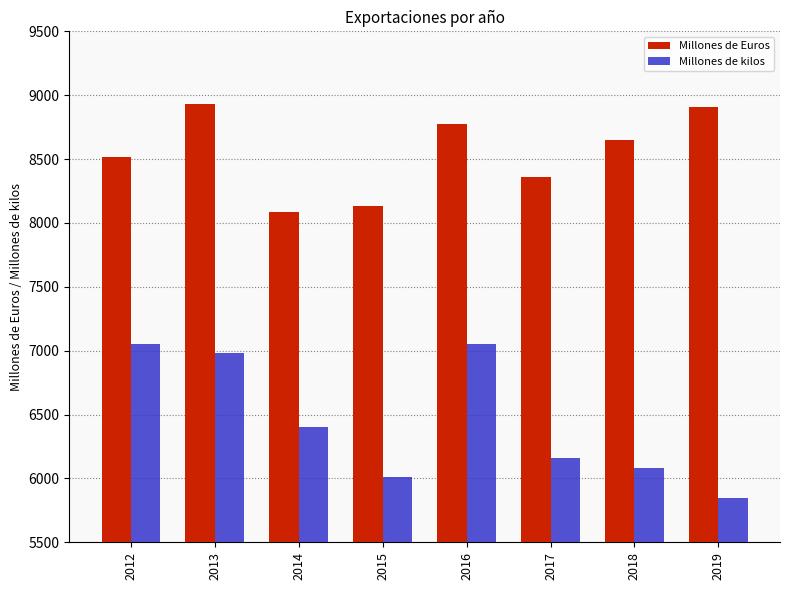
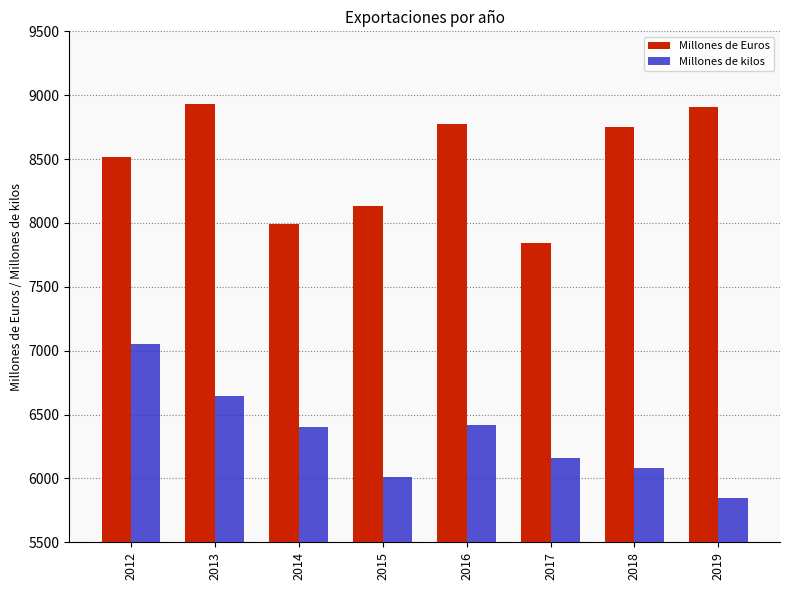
Millones de kilos, 2013: 6980 -> 6640
Millones de Euros, 2014: 8090 -> 7990
Millones de kilos, 2016: 7050 -> 6420
Millones de Euros, 2017: 8360 -> 7850
Millones de Euros, 2018: 8650 -> 8750
